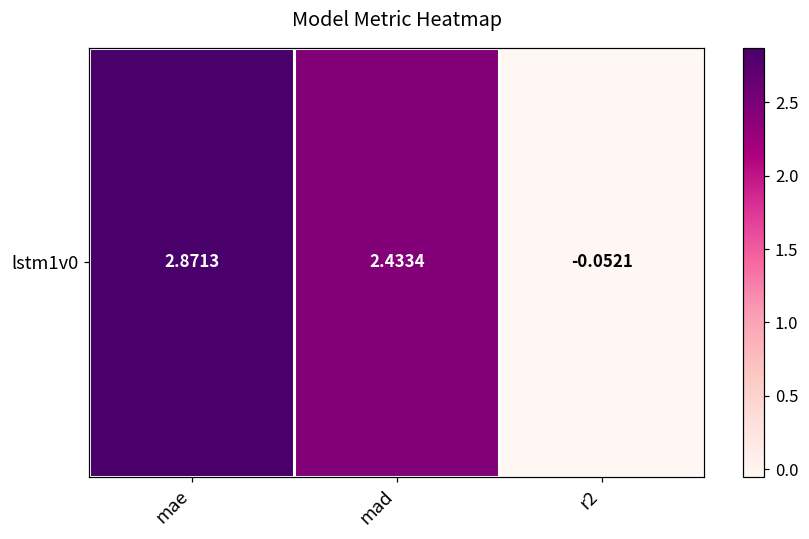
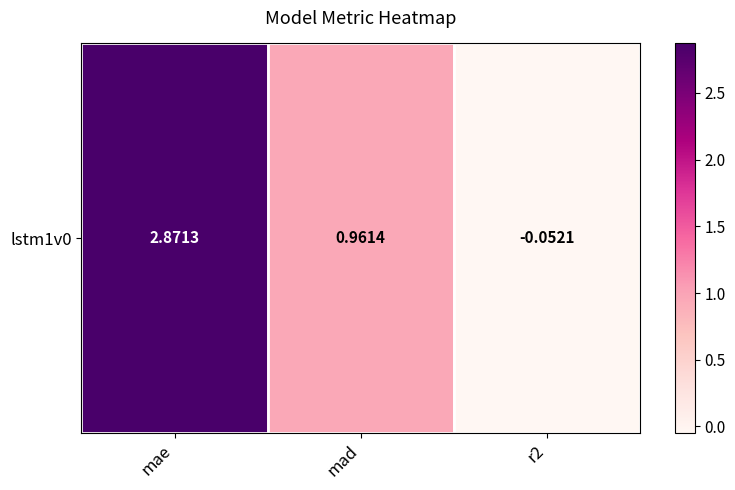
lstm1v0, mad: 2.4334 -> 0.9614
